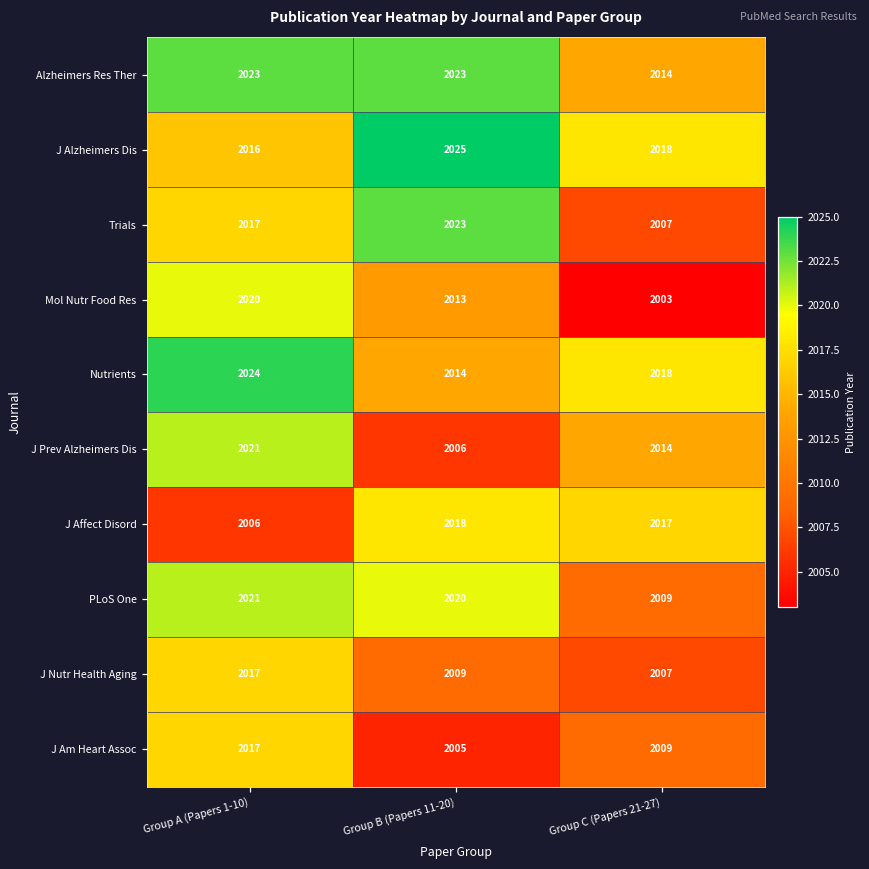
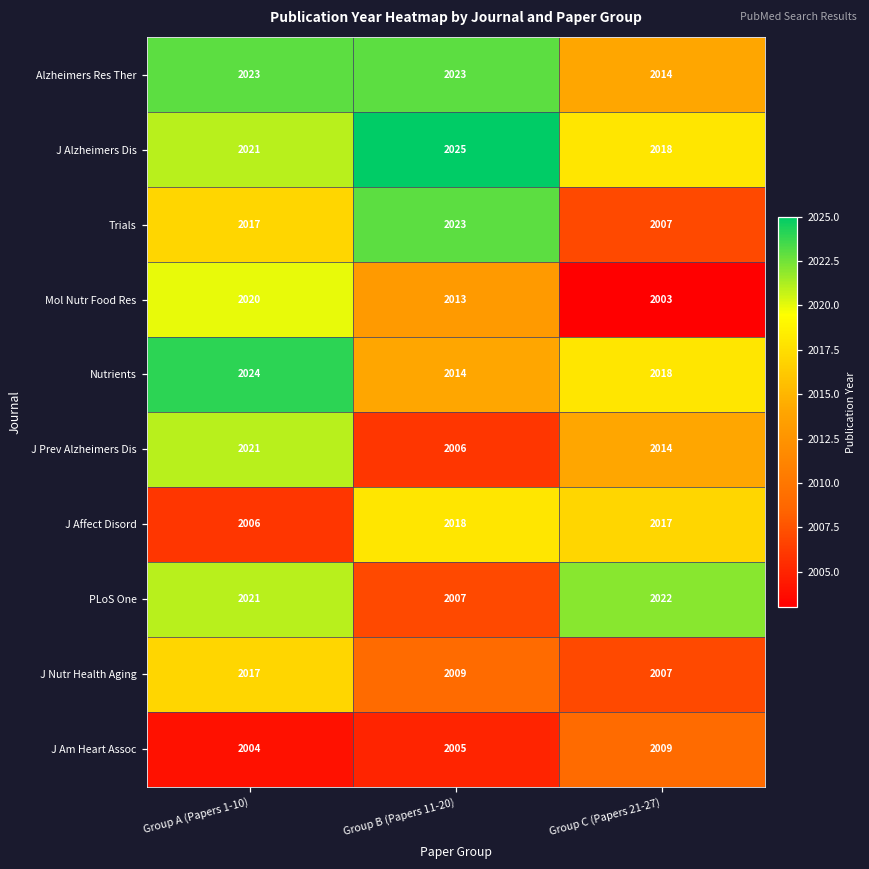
J Alzheimers Dis, Group A (Papers 1-10): 2016 -> 2021
PLoS One, Group B (Papers 11-20): 2020 -> 2007
PLoS One, Group C (Papers 21-27): 2009 -> 2022
J Am Heart Assoc, Group A (Papers 1-10): 2017 -> 2004
